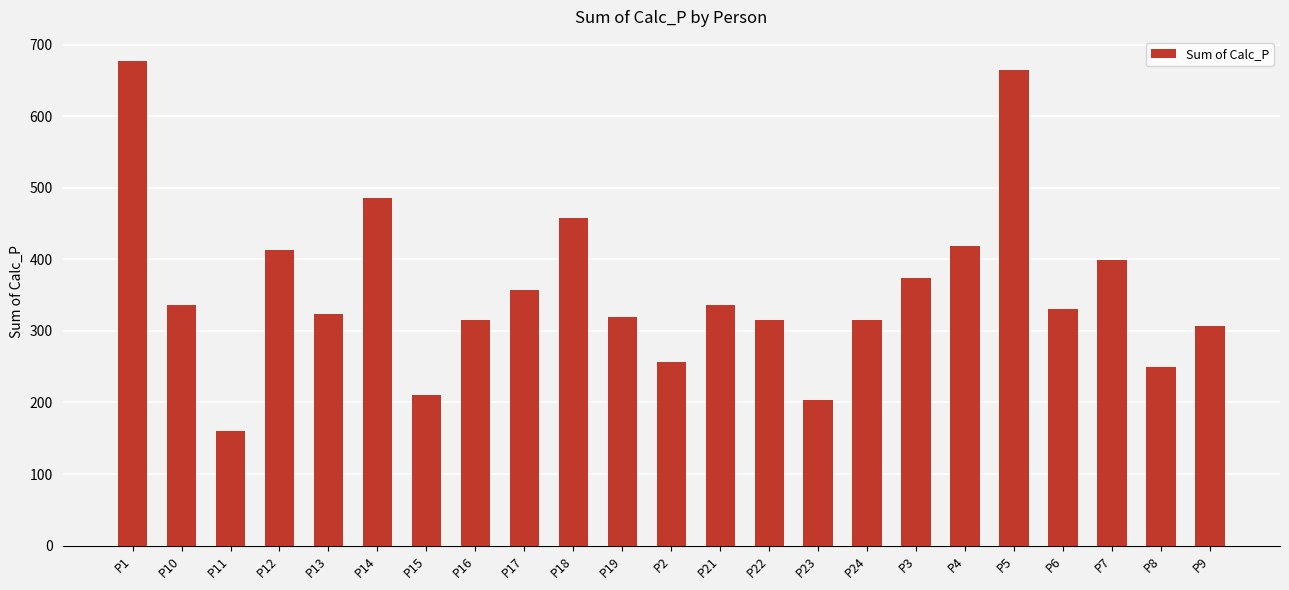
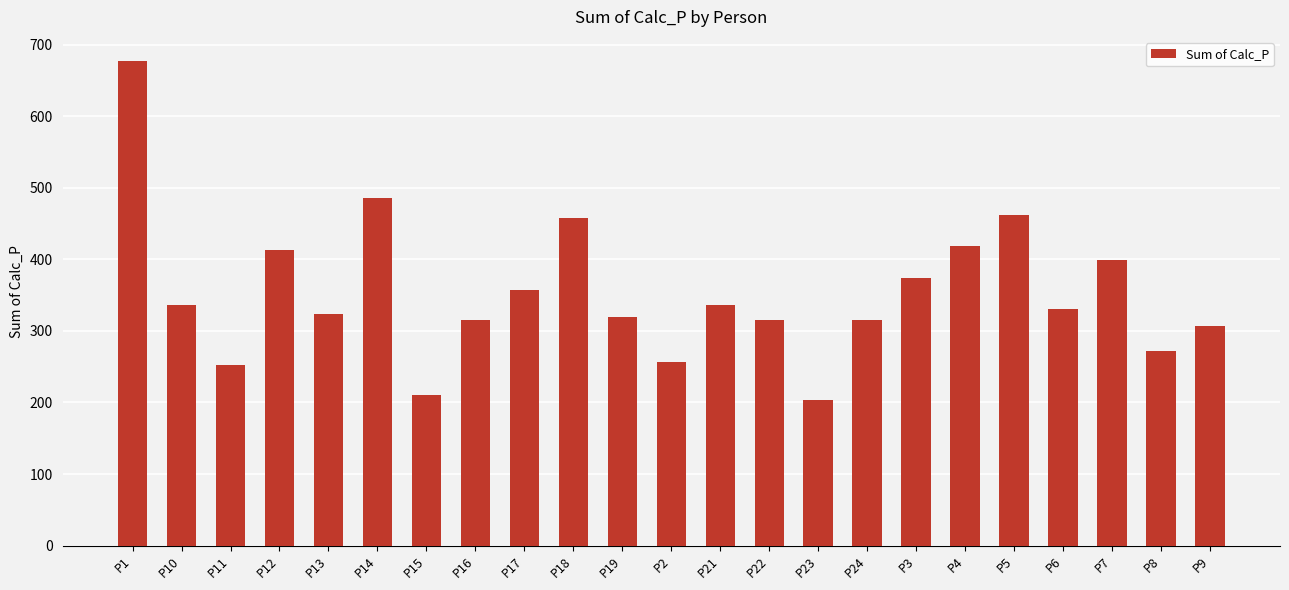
P11: 160 -> 250
P5: 660 -> 460
P8: 250 -> 270
